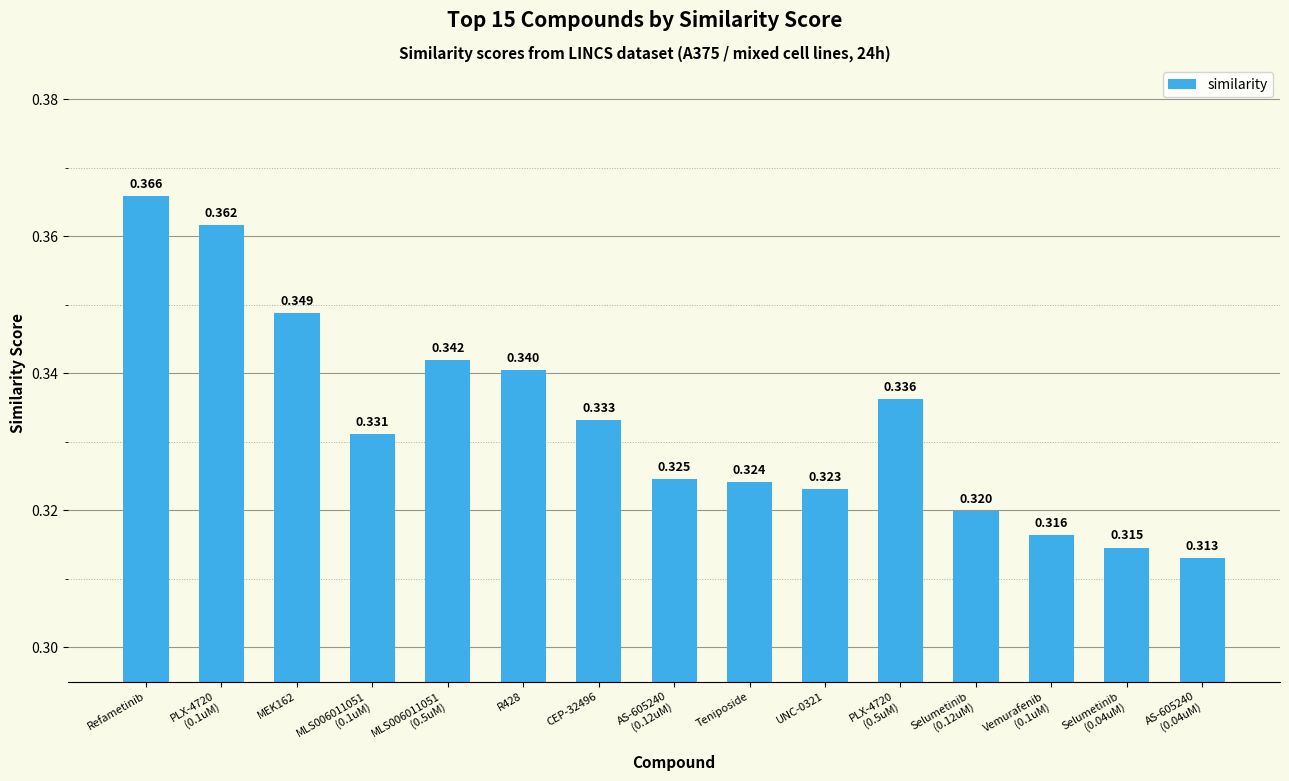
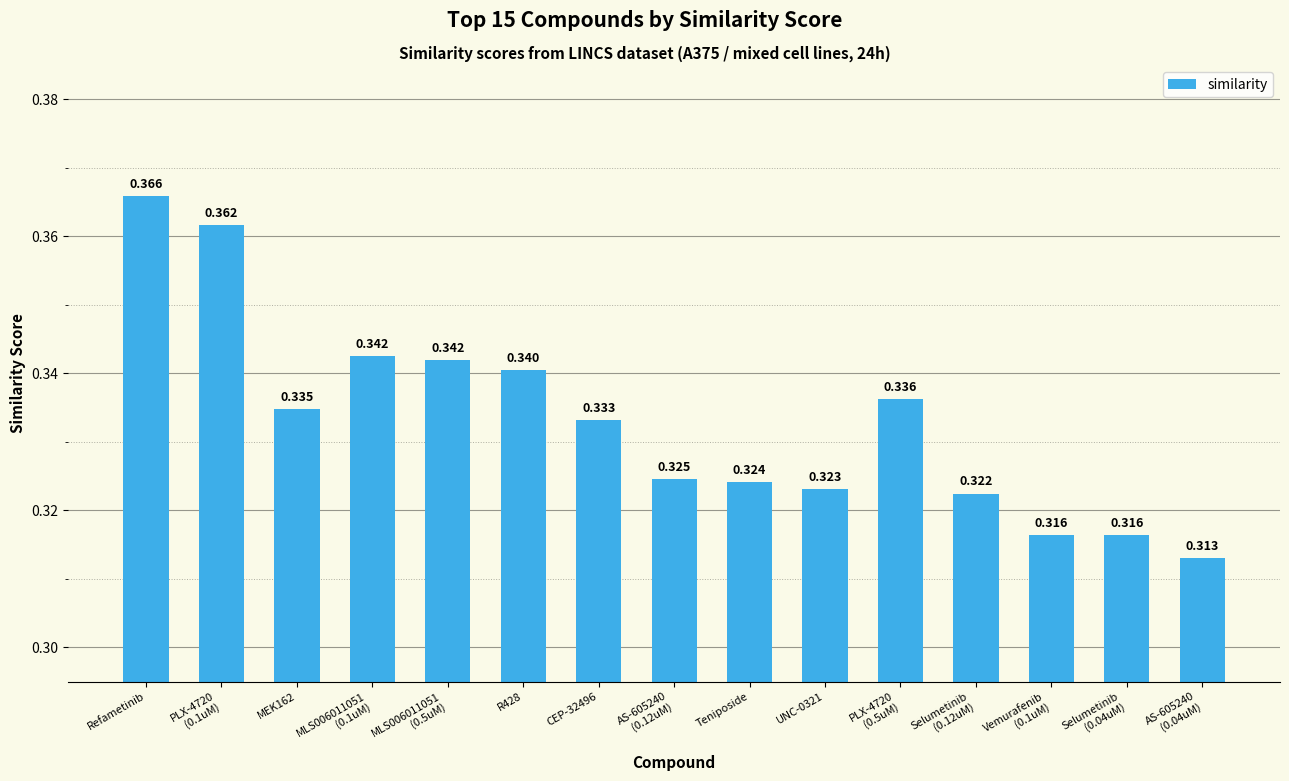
MEK162: 0.349 -> 0.335
MLS006011051 (0.1uM): 0.331 -> 0.342
Selumetinib (0.12uM): 0.320 -> 0.322
Selumetinib (0.04uM): 0.315 -> 0.316
